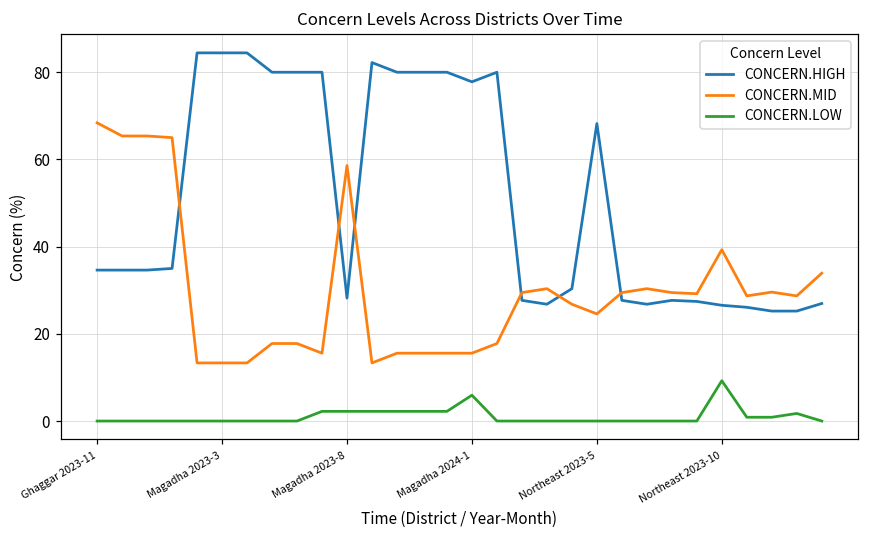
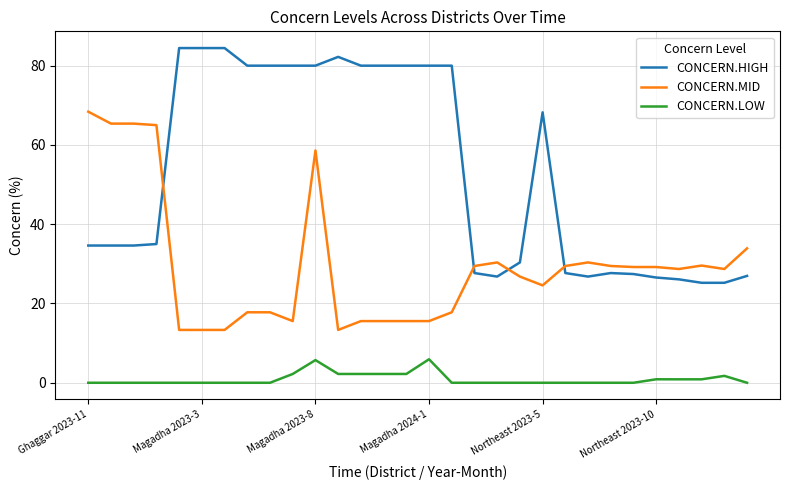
CONCERN.HIGH, Magadha 2023-8: 28 -> 80
CONCERN.LOW, Magadha 2023-8: 2 -> 6
CONCERN.HIGH, Magadha 2024-1: 78 -> 80
CONCERN.MID, Northeast 2023-10: 39 -> 29
CONCERN.LOW, Northeast 2023-10: 9 -> 1
